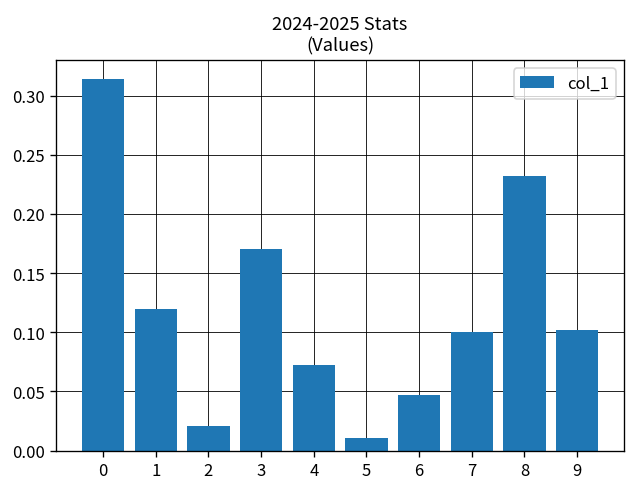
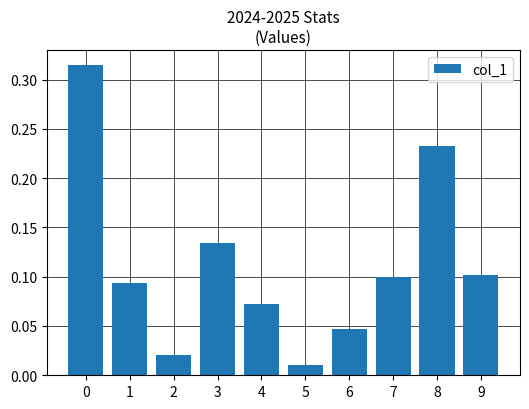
1: 0.12 -> 0.09
3: 0.17 -> 0.13
